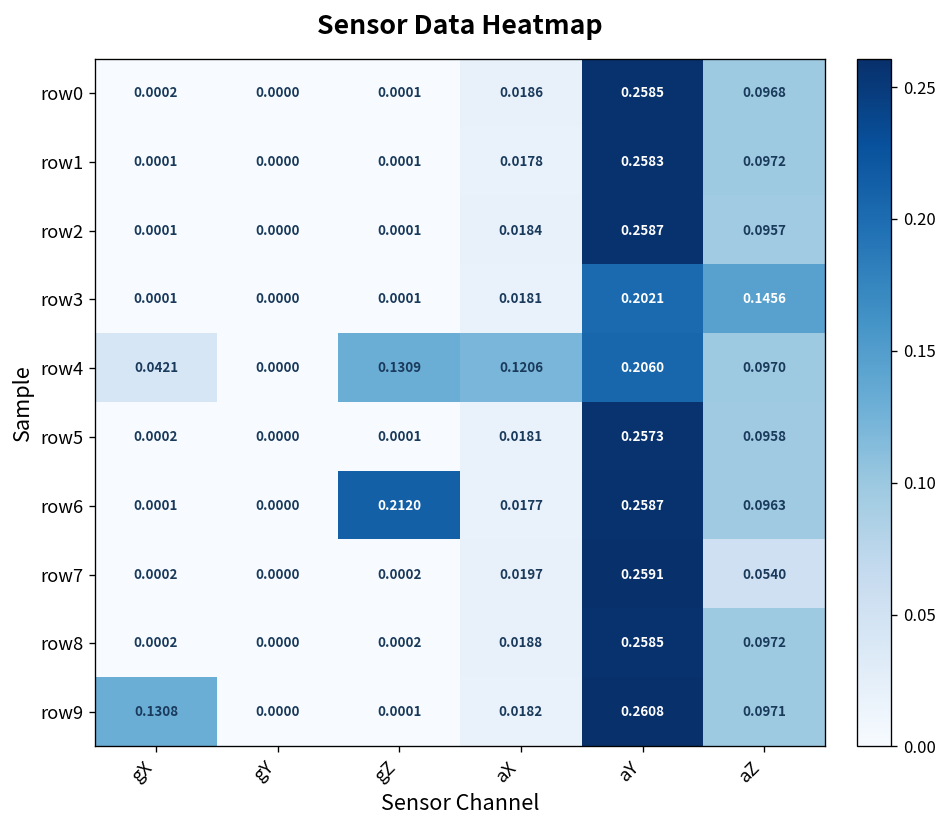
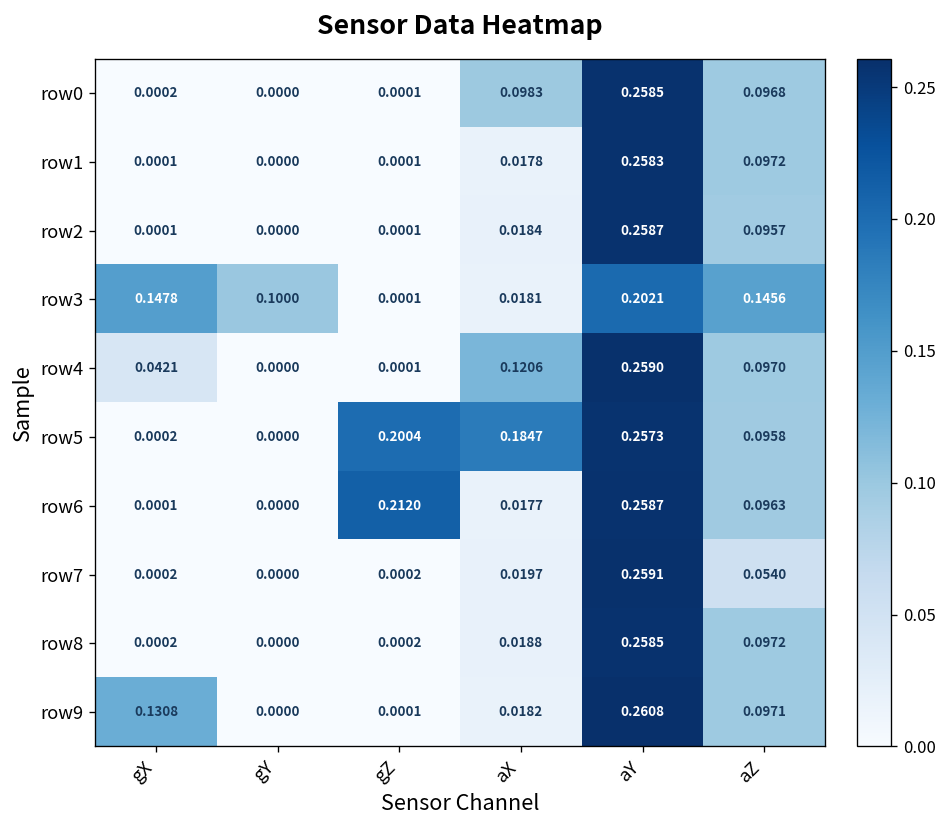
row0, aX: 0.0186 -> 0.0983
row3, gX: 0.0001 -> 0.1478
row3, gY: 0.0000 -> 0.1000
row4, gZ: 0.1309 -> 0.0001
row4, aY: 0.2060 -> 0.2590
row5, gZ: 0.0001 -> 0.2004
row5, aX: 0.0181 -> 0.1847
